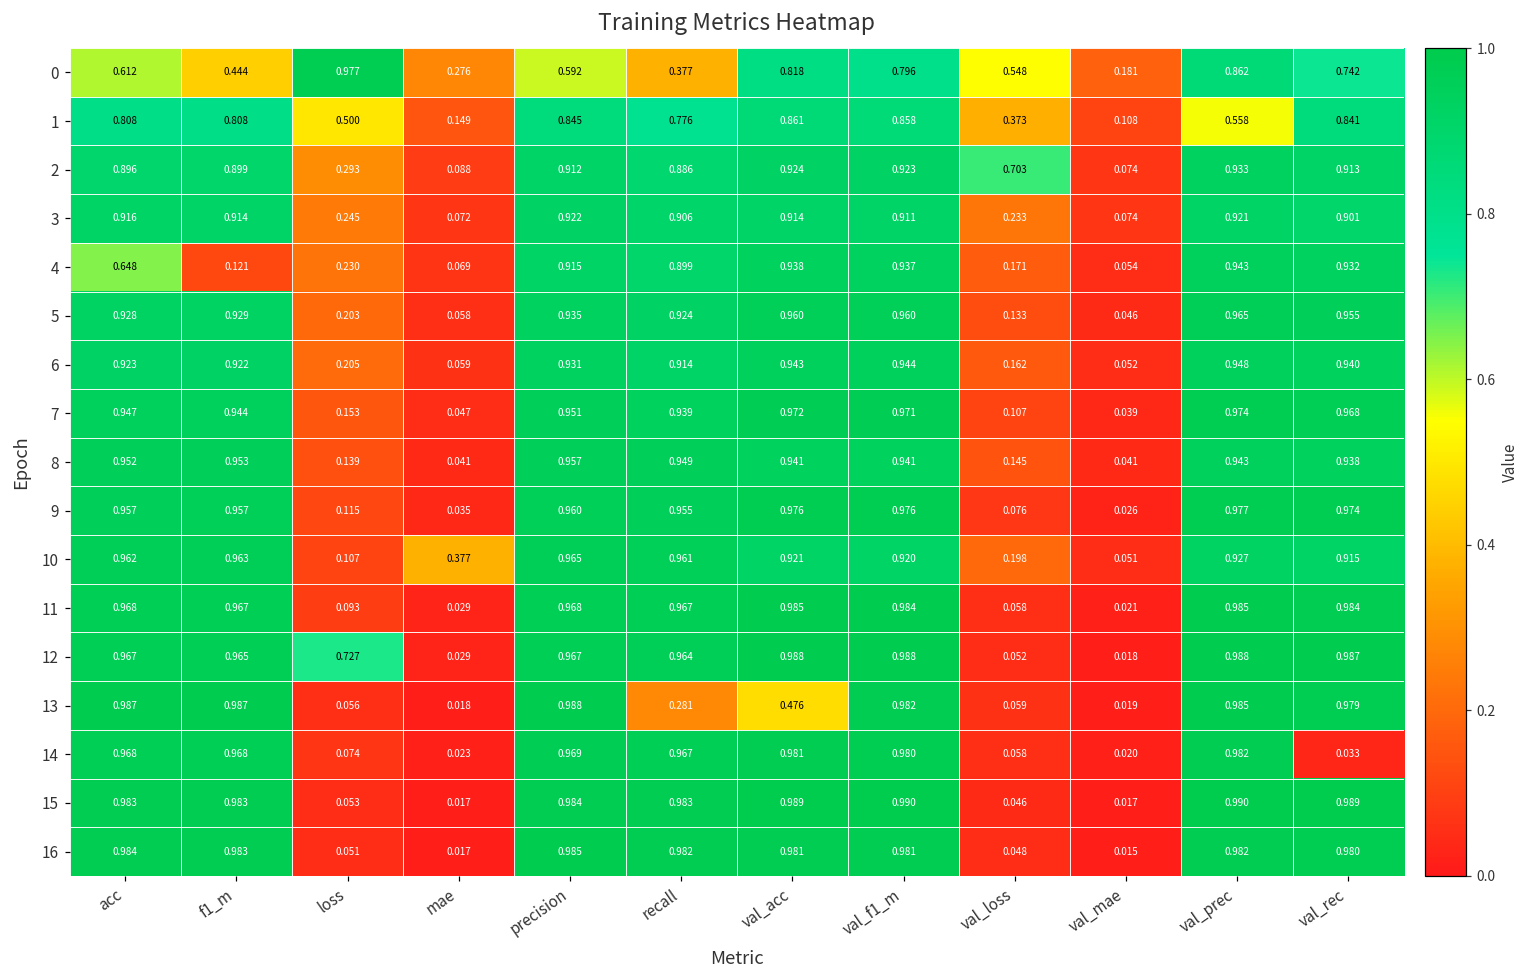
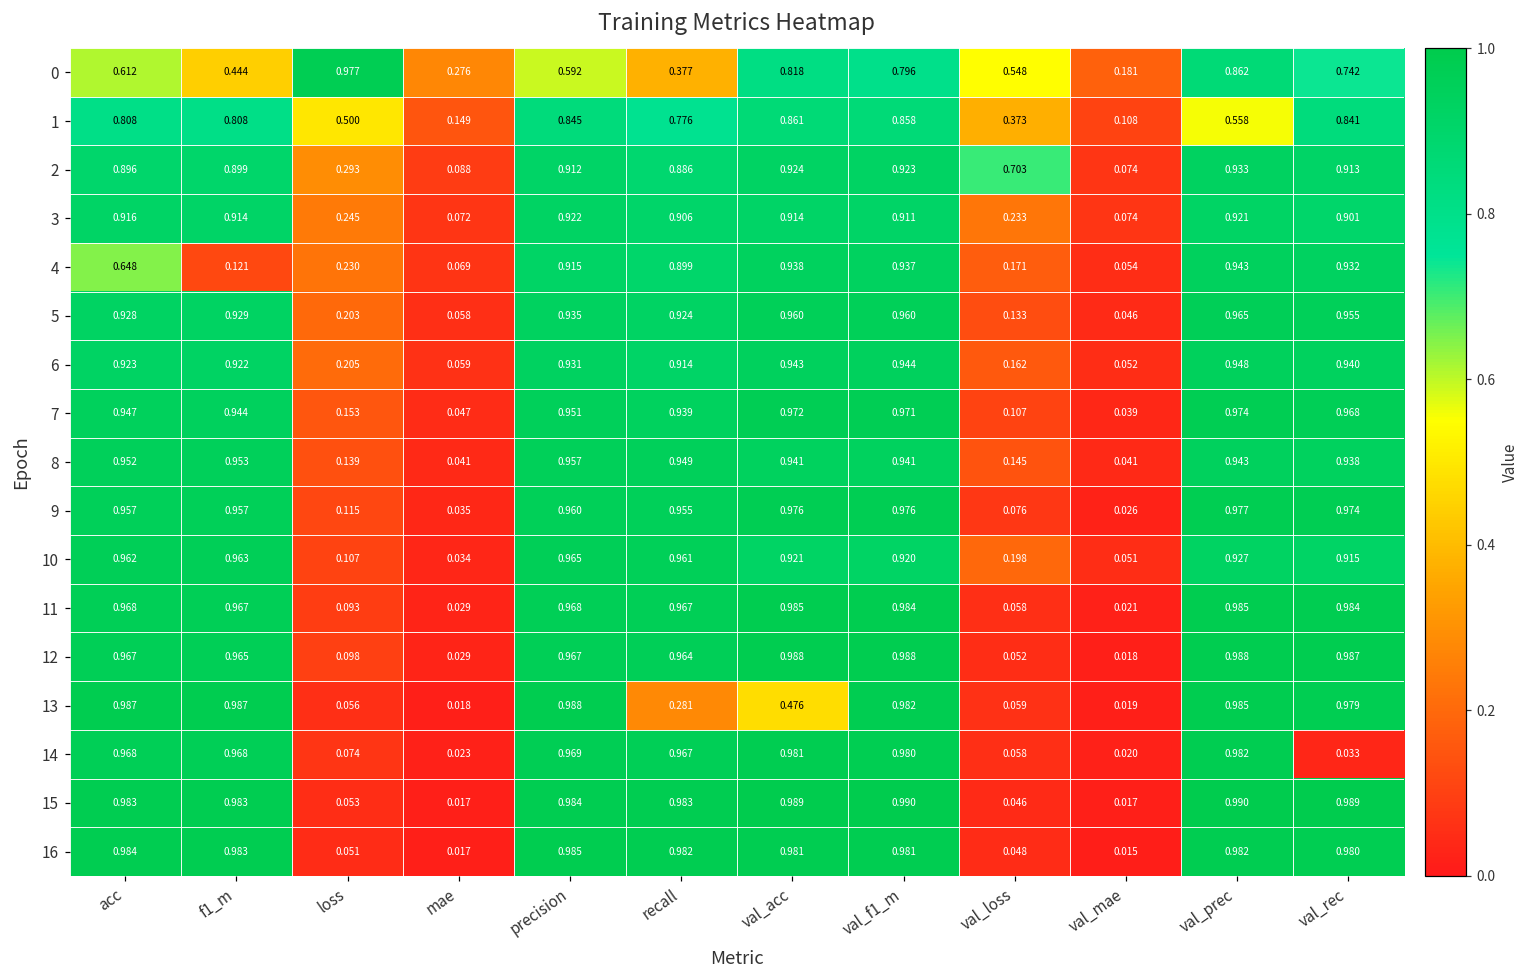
10, mae: 0.377 -> 0.034
12, loss: 0.727 -> 0.098
